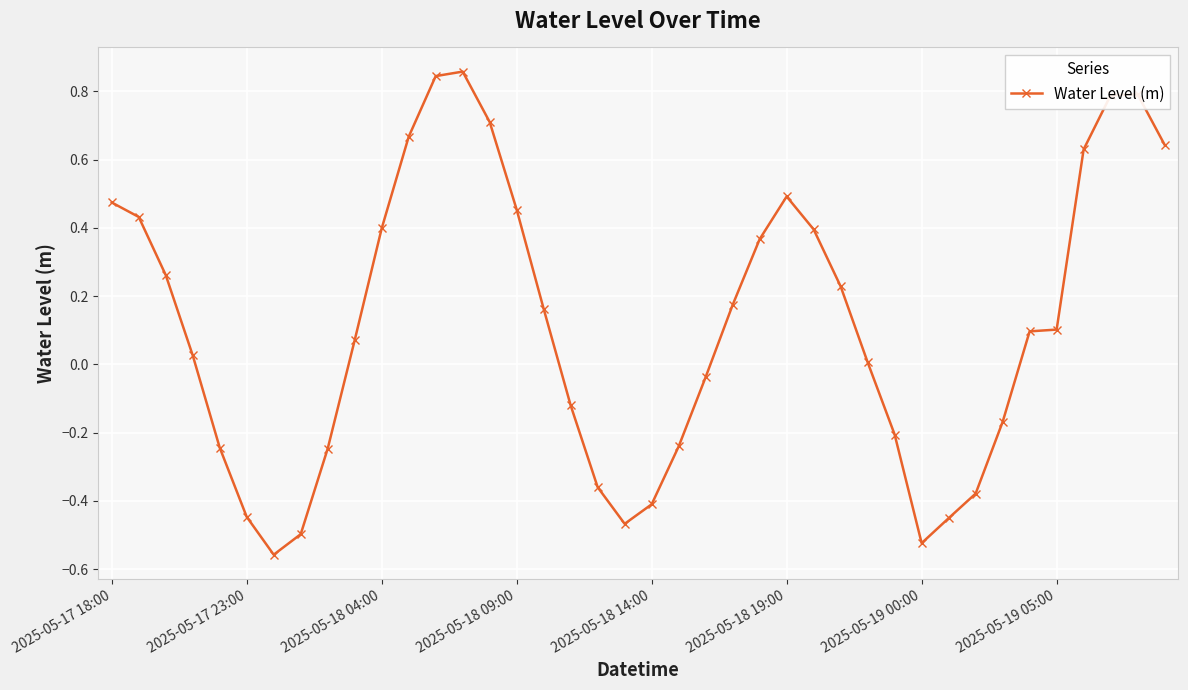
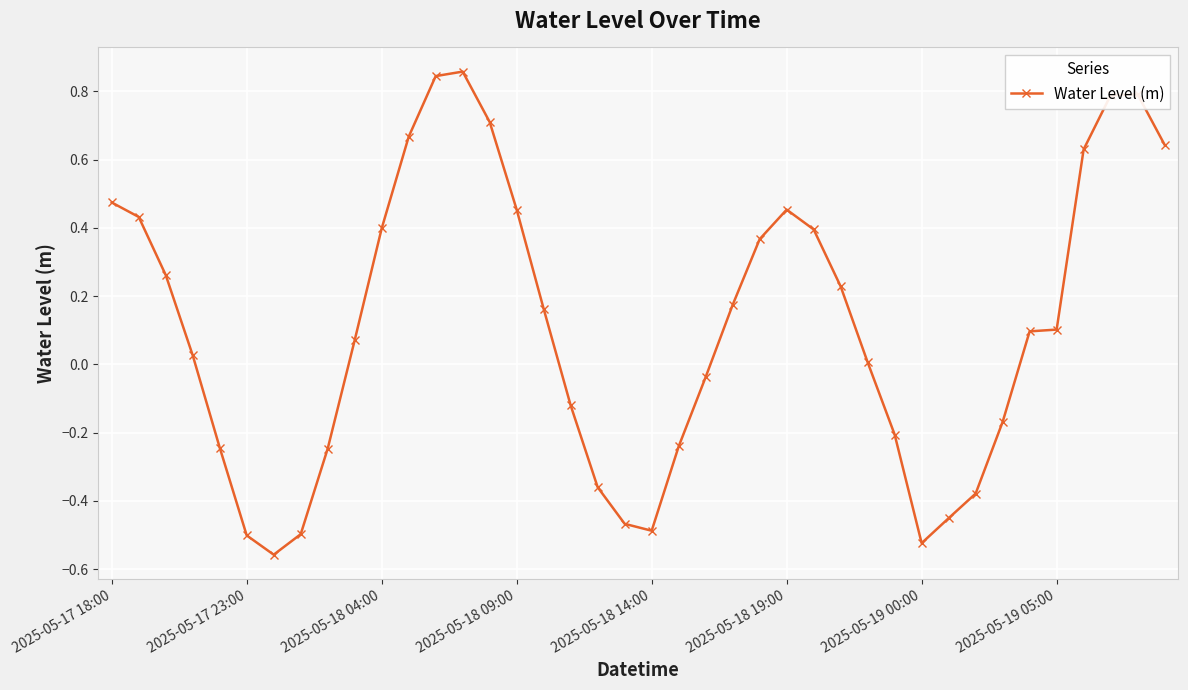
2025-05-17 23:00: -0.45 -> -0.50
2025-05-18 14:00: -0.41 -> -0.49
2025-05-18 19:00: 0.49 -> 0.45
